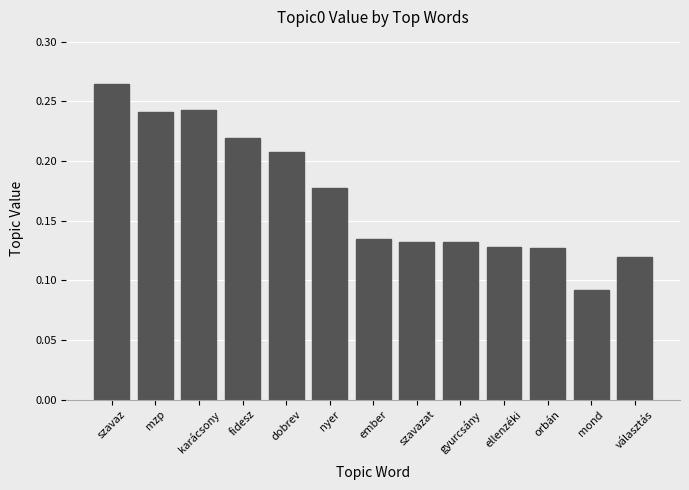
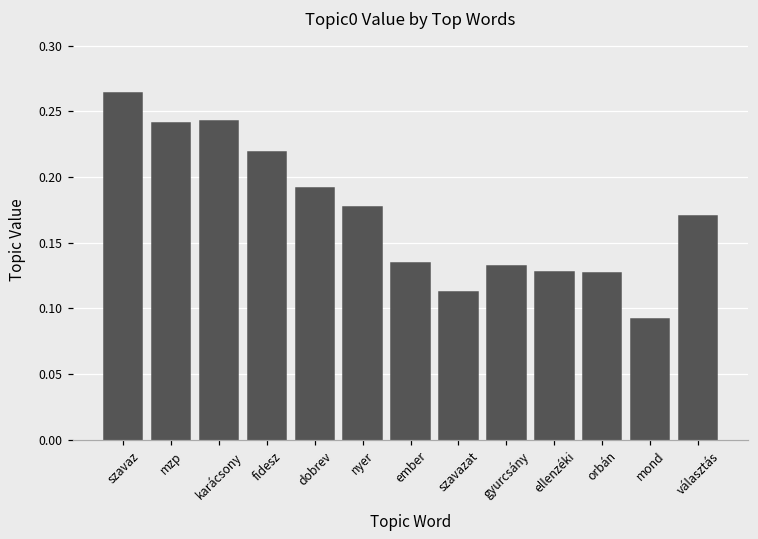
dobrev: 0.207 -> 0.192
szavazat: 0.132 -> 0.112
választás: 0.120 -> 0.171
